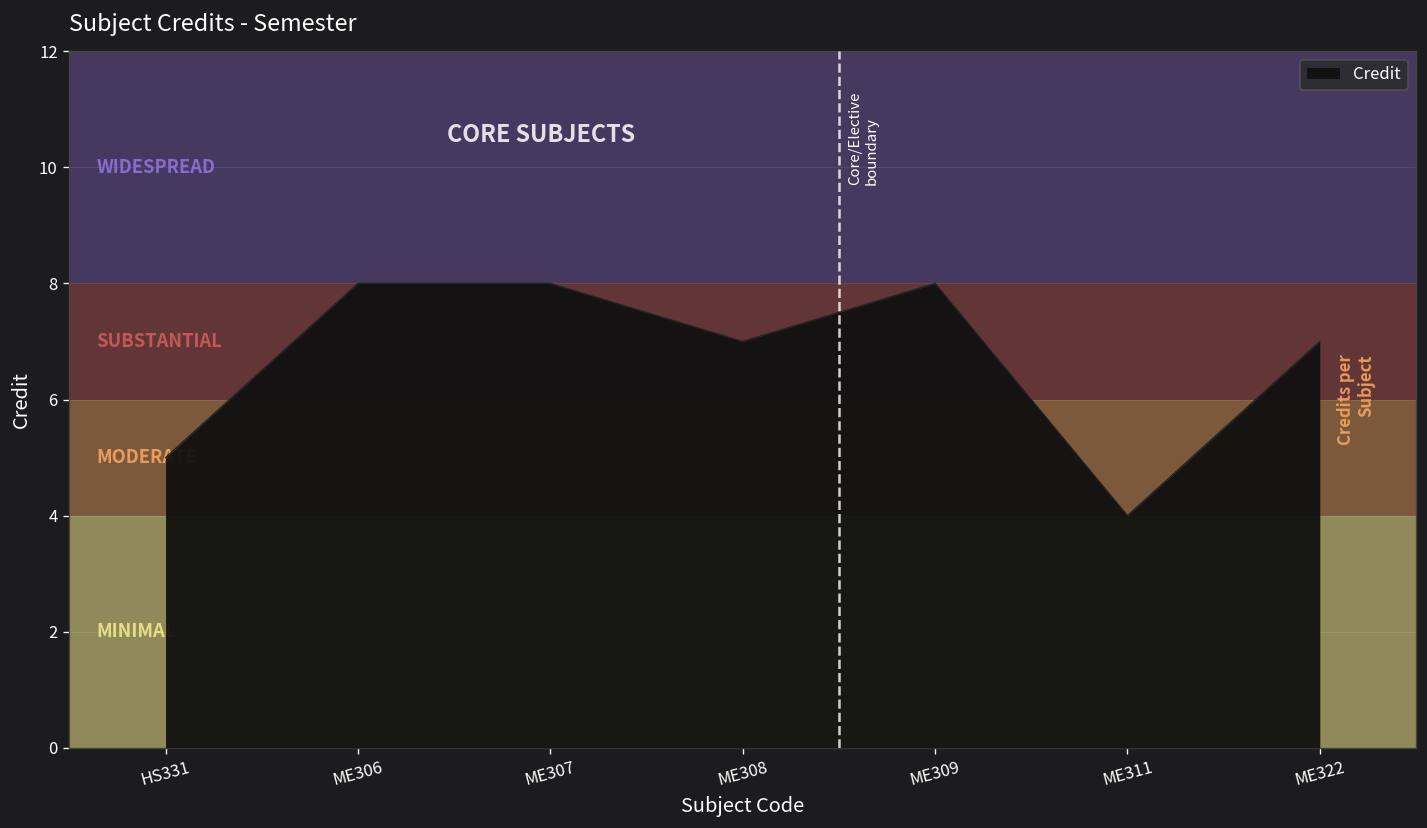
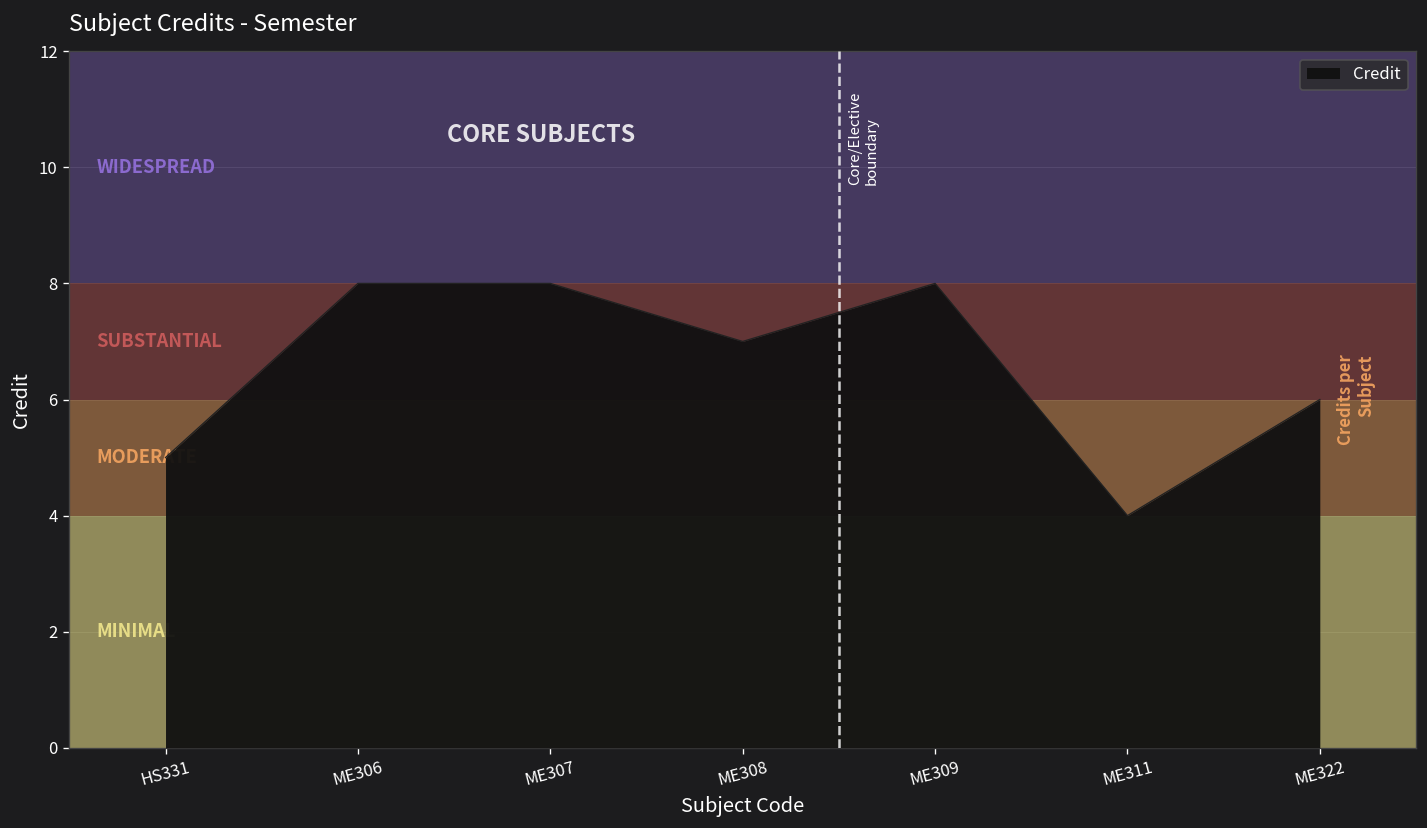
ME322: 7 -> 6
